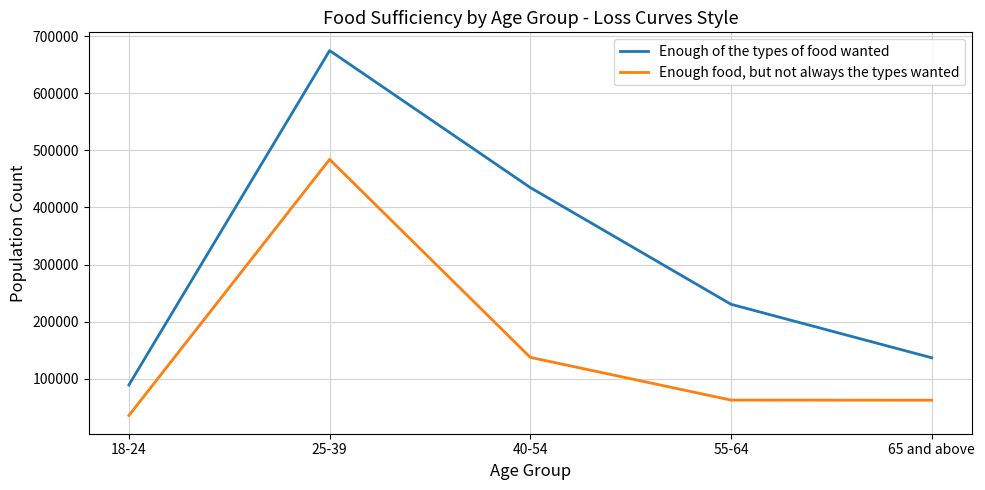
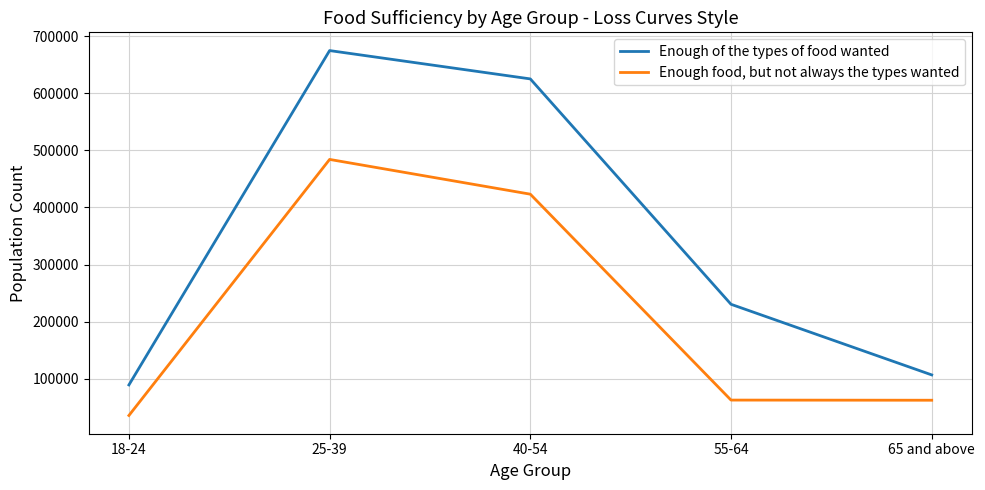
Enough of the types of food wanted, 40-54: 430000 -> 630000
Enough food, but not always the types wanted, 40-54: 140000 -> 420000
Enough of the types of food wanted, 65 and above: 140000 -> 110000
